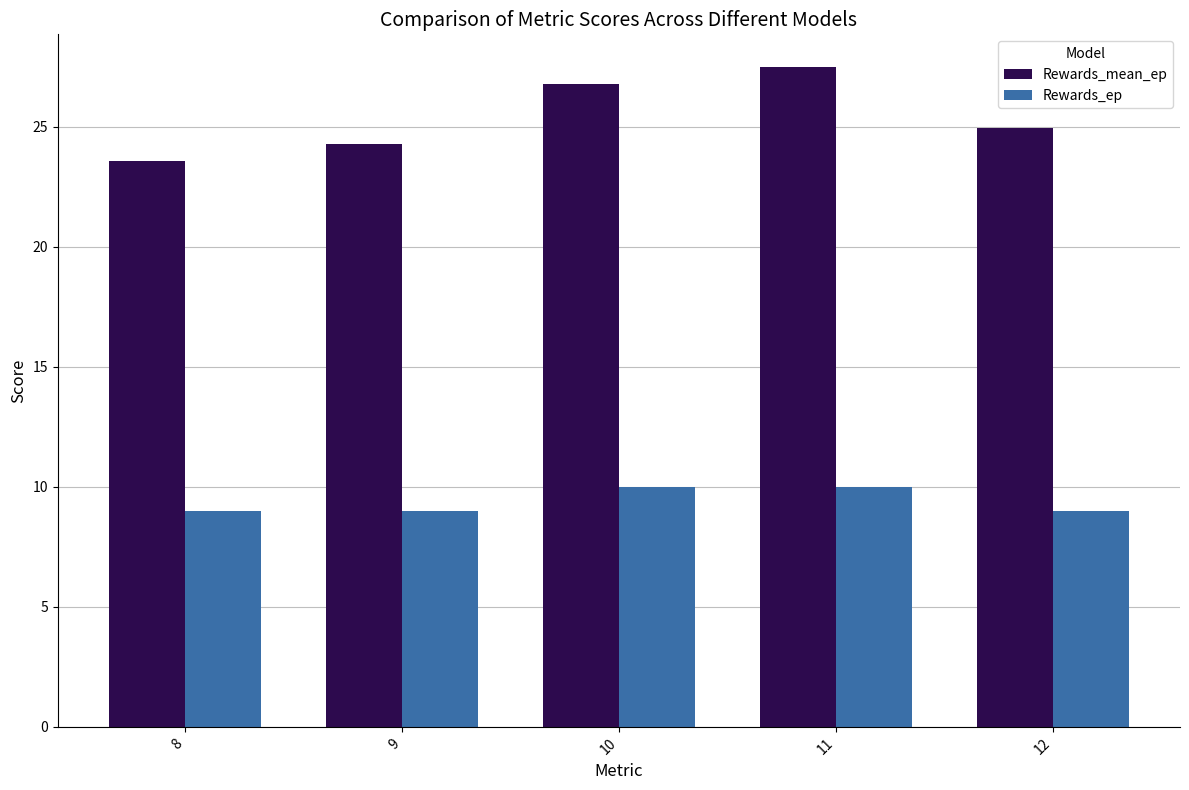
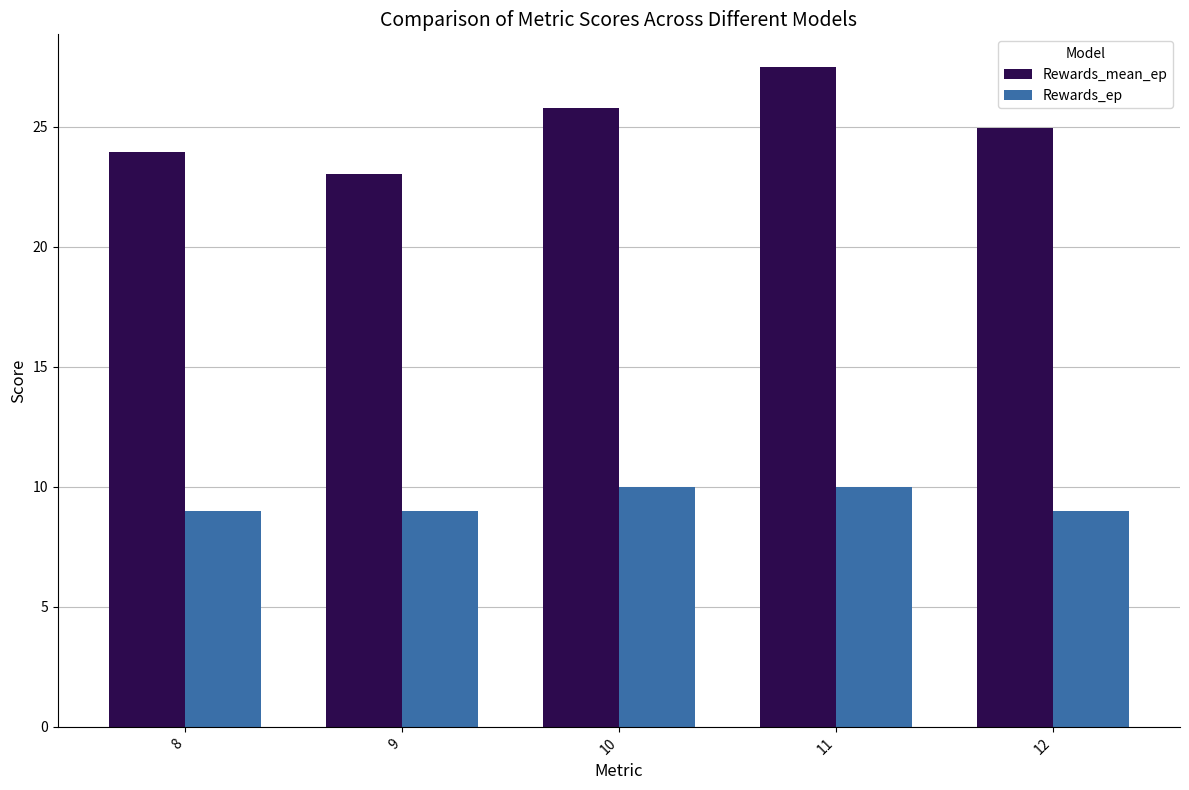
Rewards_mean_ep, 8: 23.6 -> 23.9
Rewards_mean_ep, 9: 24.3 -> 23.0
Rewards_mean_ep, 10: 26.8 -> 25.8
